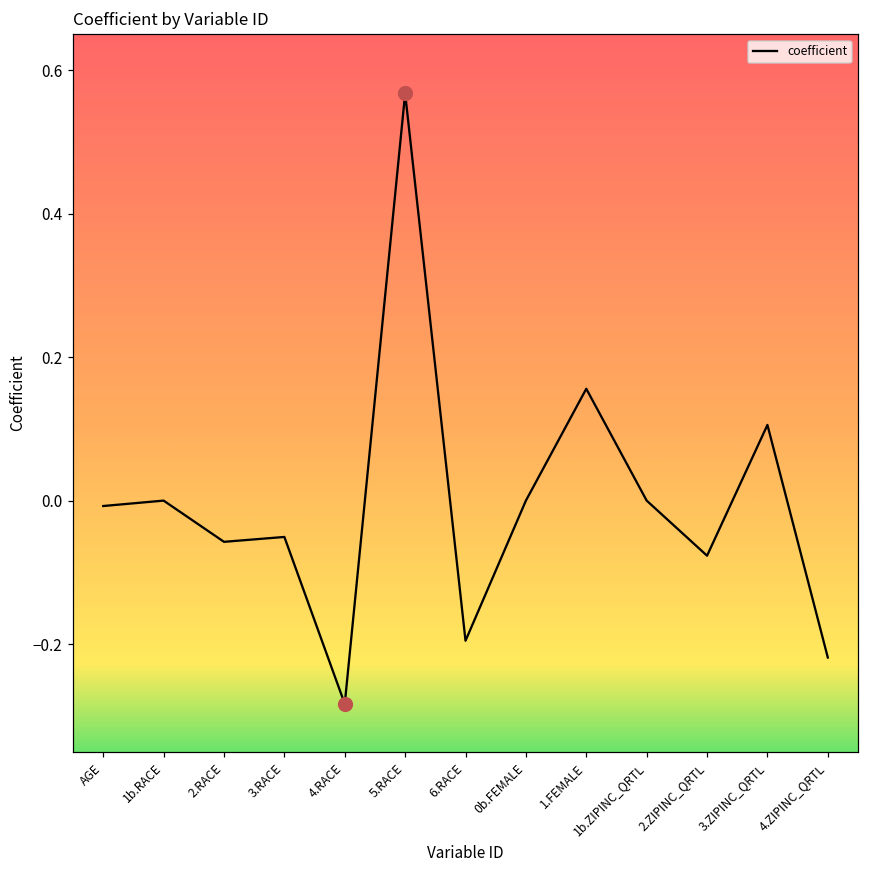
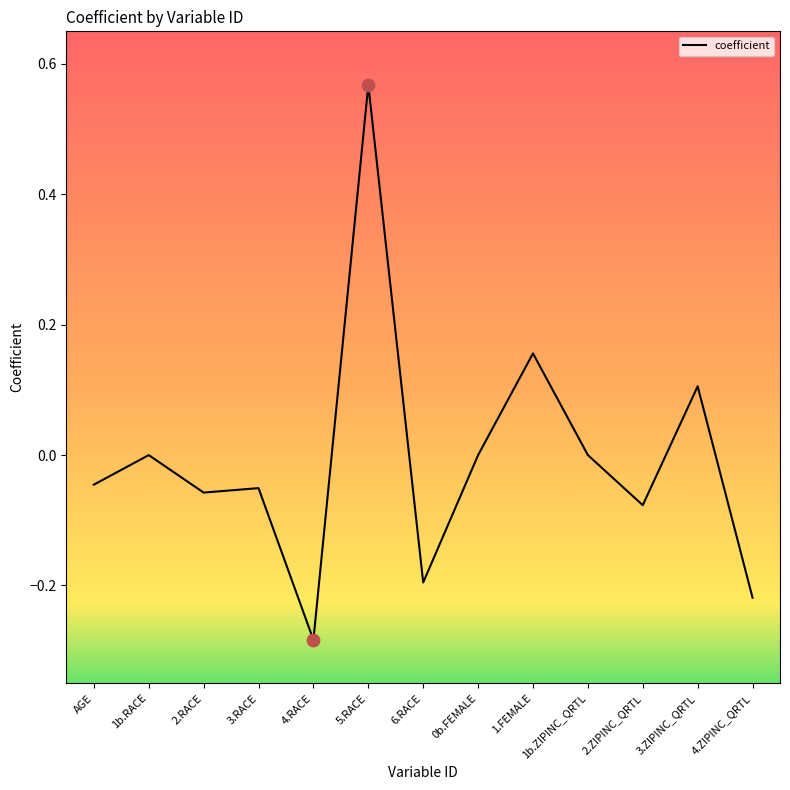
coefficient, AGE: -0.01 -> -0.05
